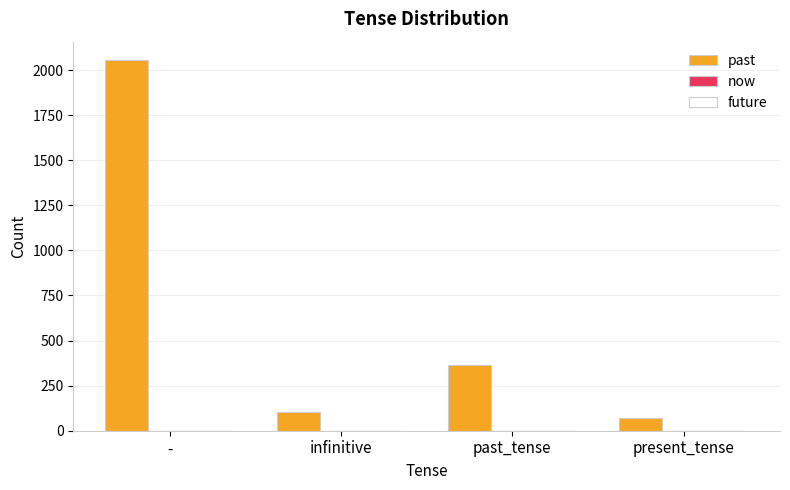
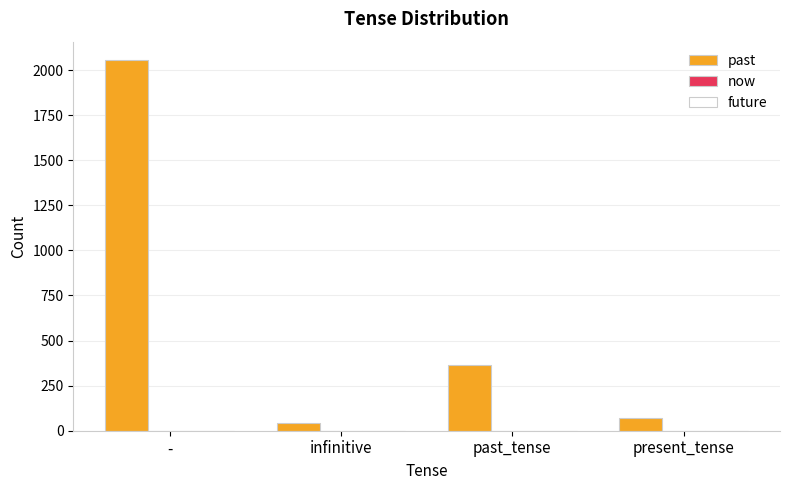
past, infinitive: 100 -> 40
